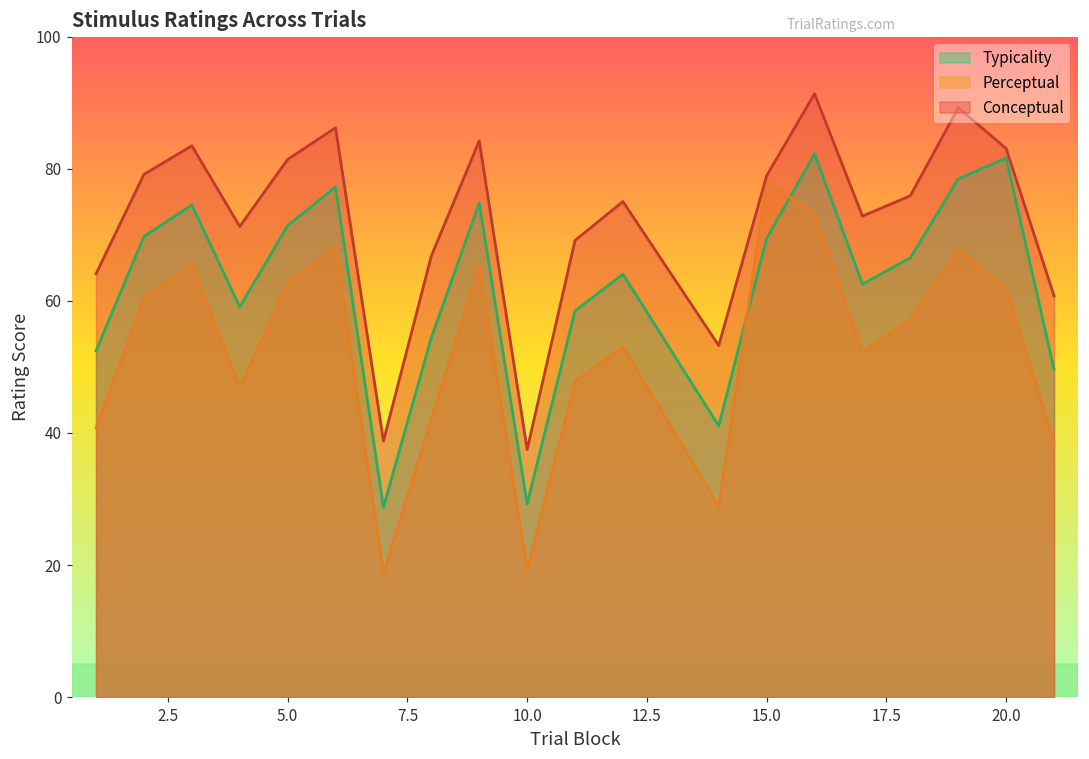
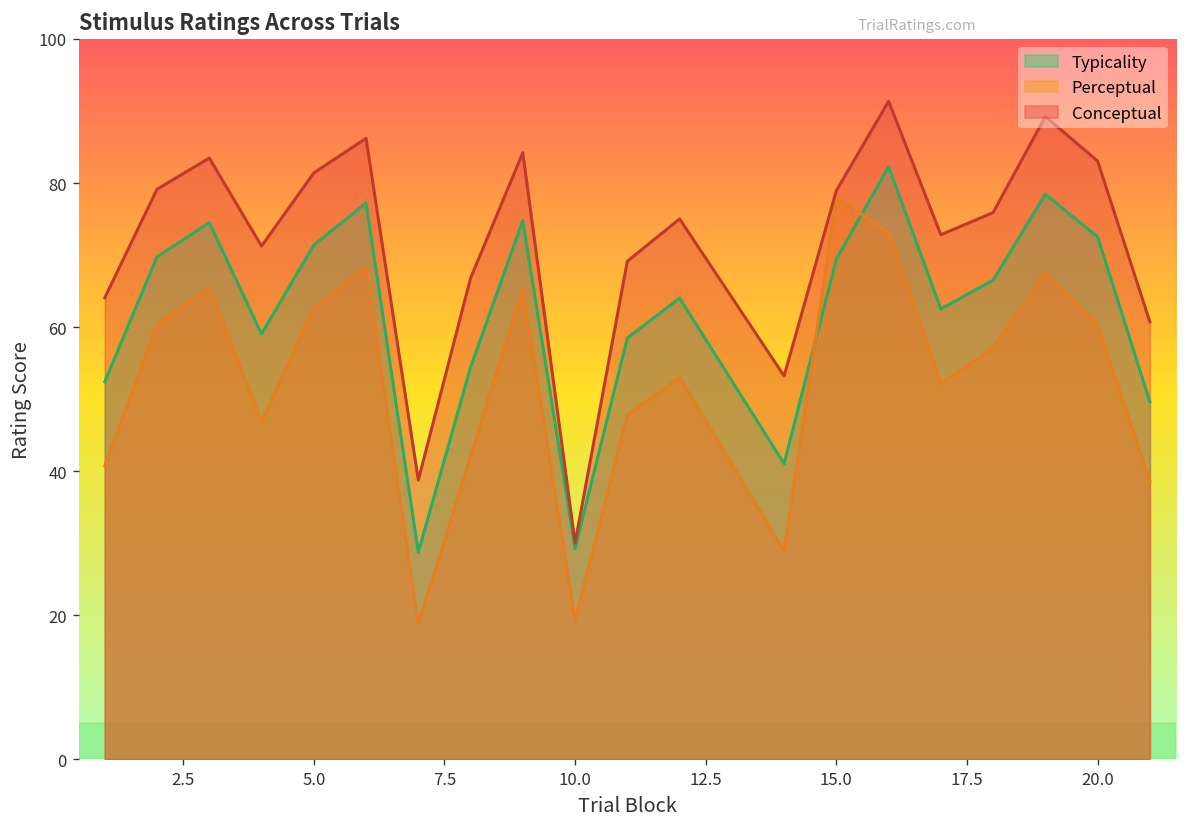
Conceptual, 10.0: 37 -> 30
Typicality, 20.0: 82 -> 73
Perceptual, 20.0: 62 -> 60
